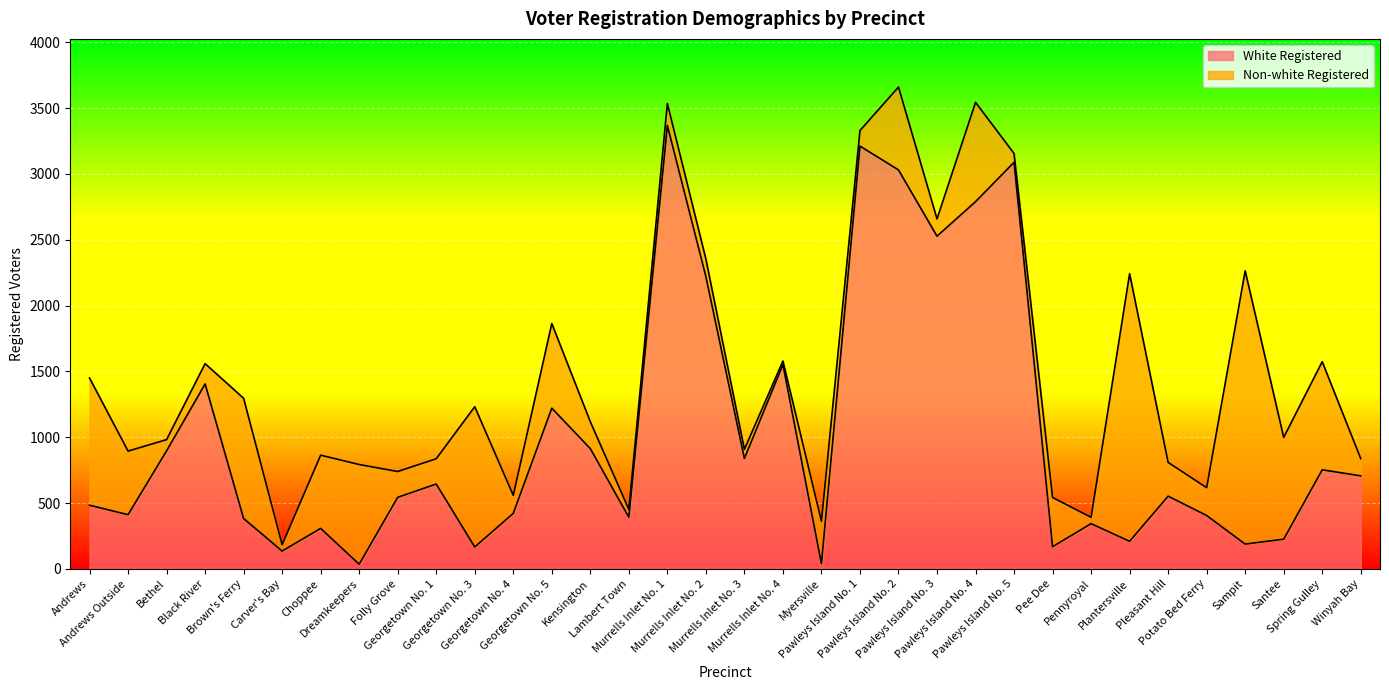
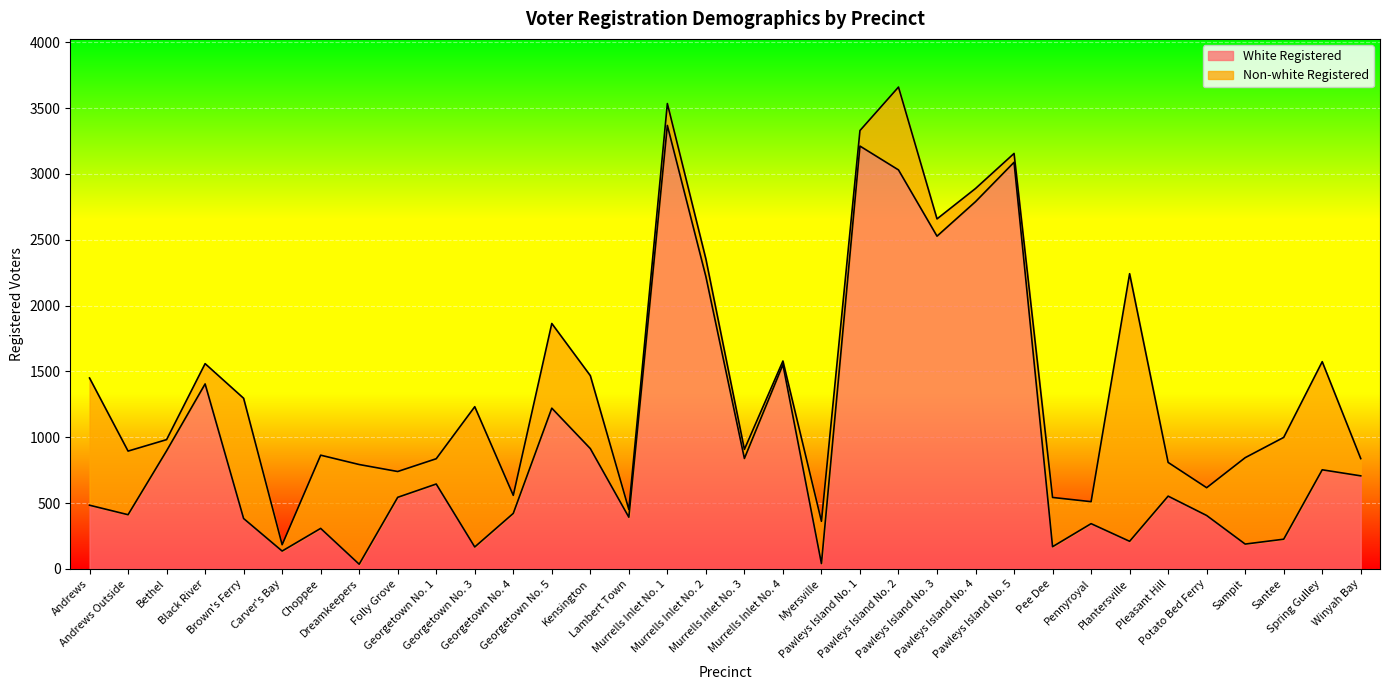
Non-white Registered, Kensington: 200 -> 550
Non-white Registered, Pawleys Island No. 4: 750 -> 100
Non-white Registered, Pennyroyal: 50 -> 170
Non-white Registered, Sampit: 2080 -> 660
